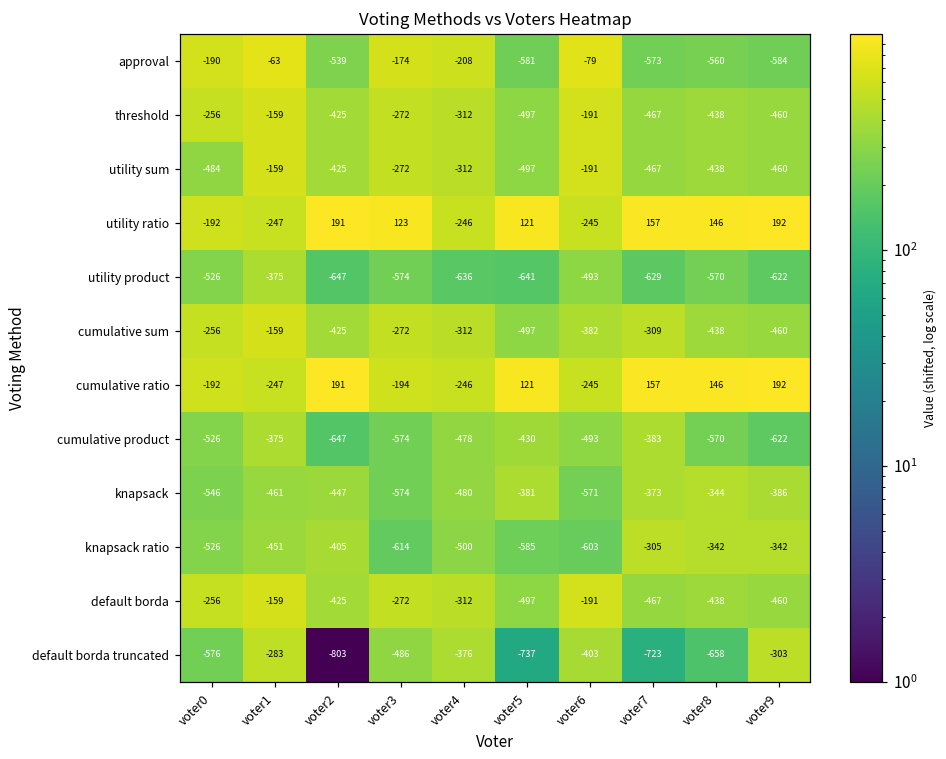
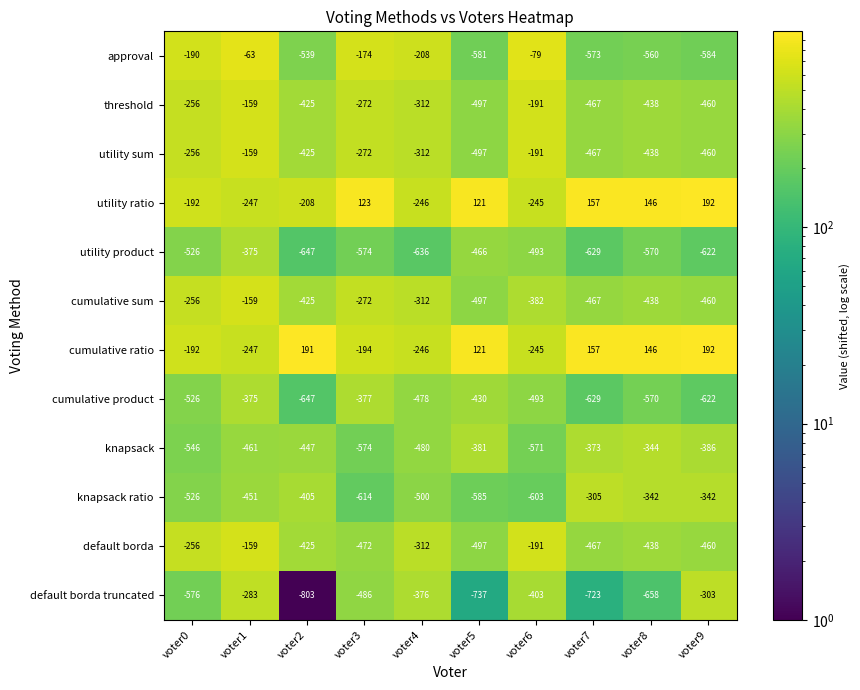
utility sum, voter0: -484 -> -256
utility ratio, voter2: 191 -> -208
utility product, voter5: -641 -> -466
cumulative sum, voter7: -309 -> -467
cumulative product, voter3: -574 -> -377
cumulative product, voter7: -383 -> -629
default borda, voter3: -272 -> -472
